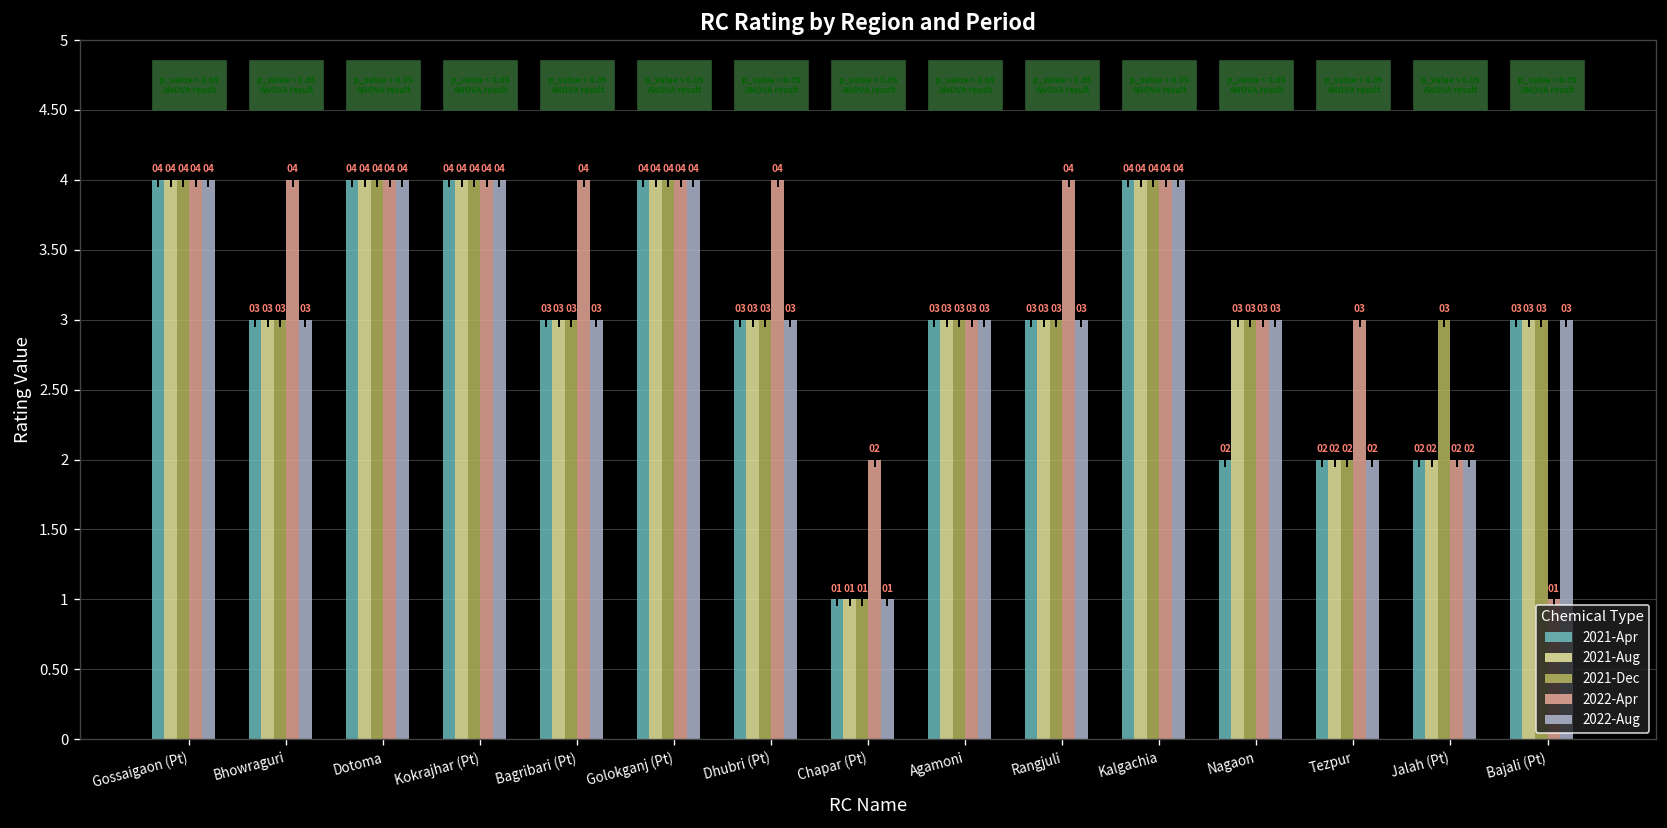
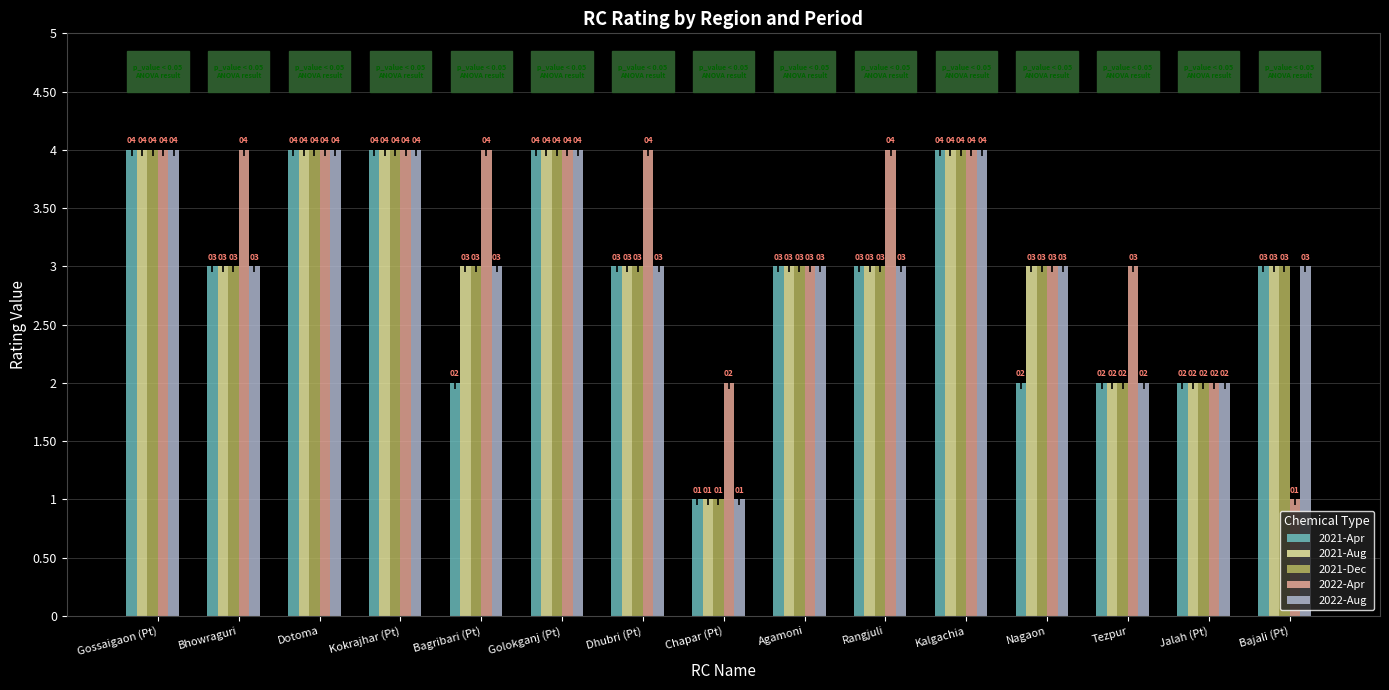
2021-Apr, Bagribari (Pt): 03 -> 02
2021-Dec, Jalah (Pt): 03 -> 02
